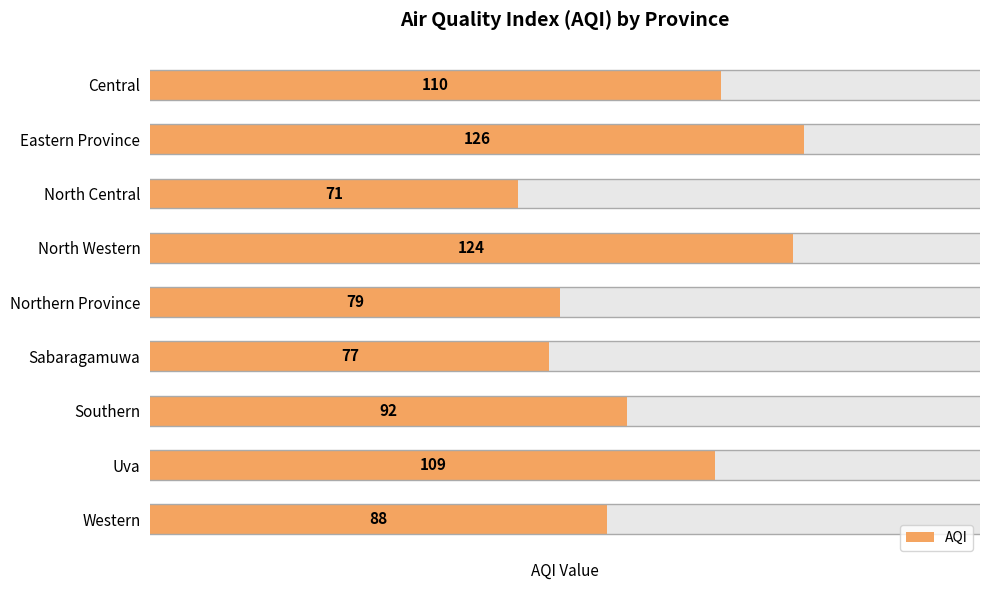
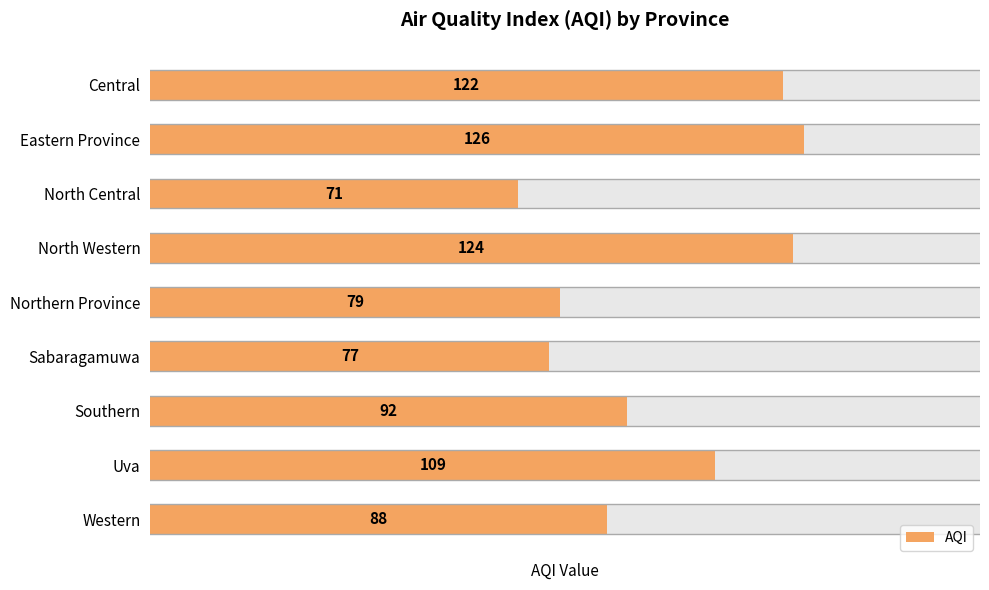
AQI, Central: 110 -> 122
